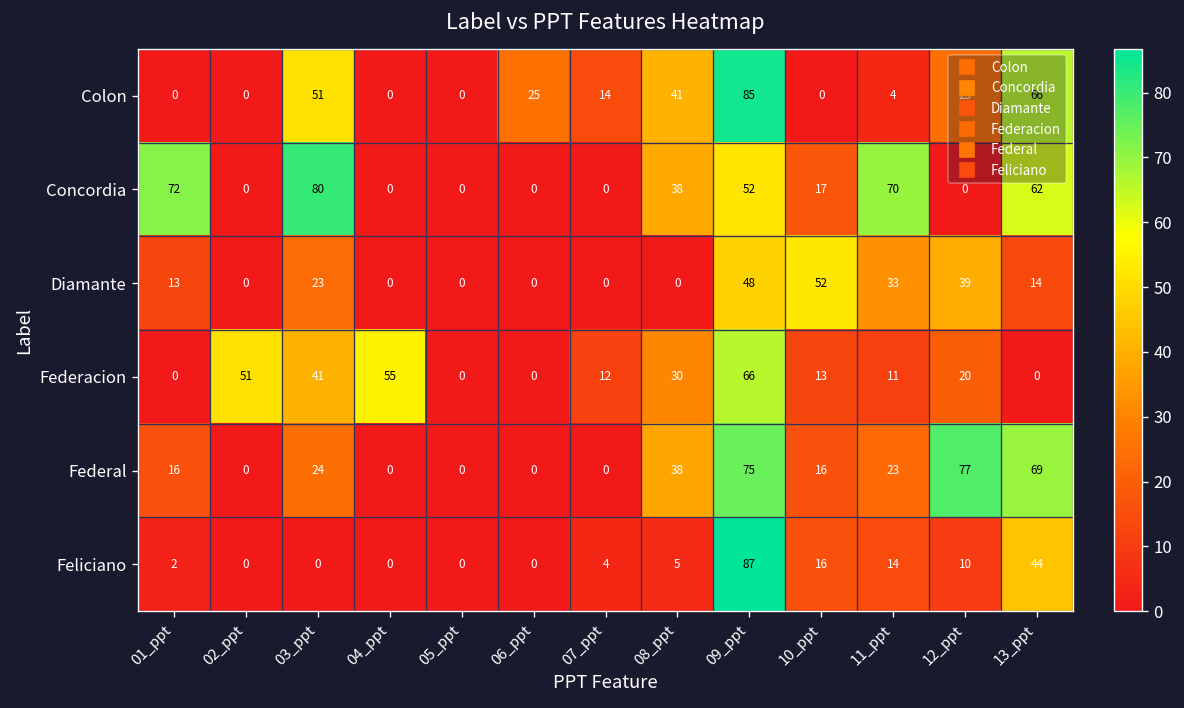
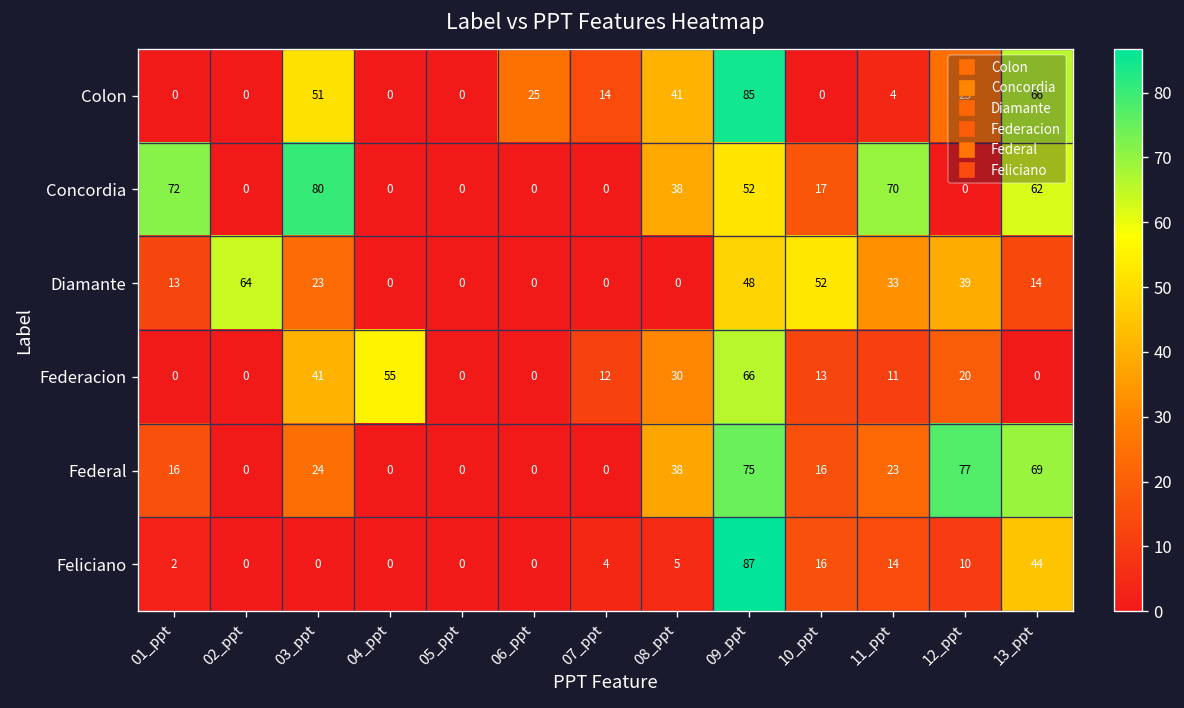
Diamante, 02_ppt: 0 -> 64
Federacion, 02_ppt: 51 -> 0
